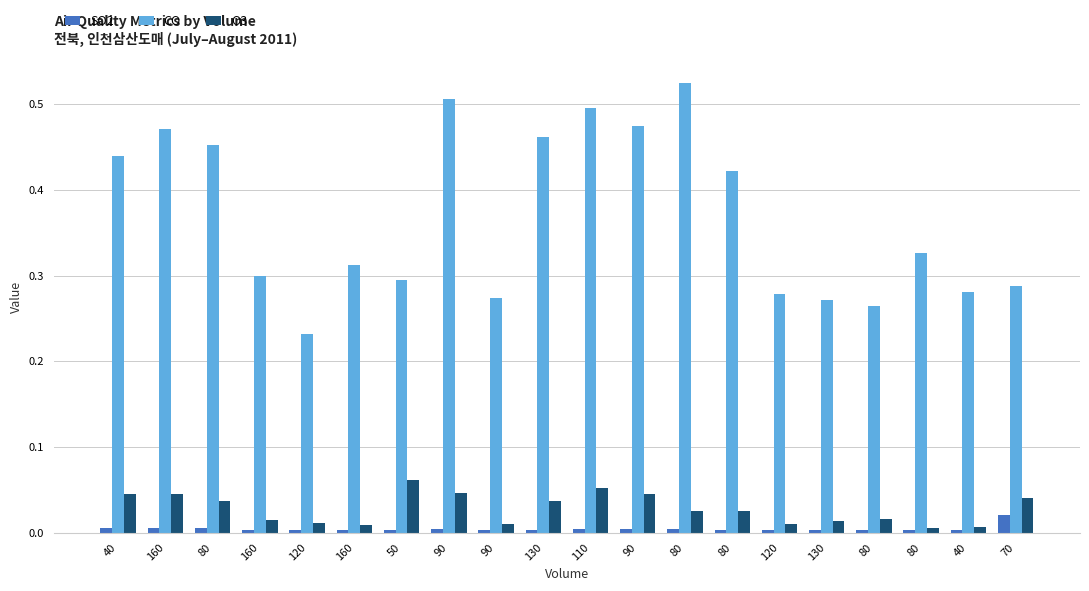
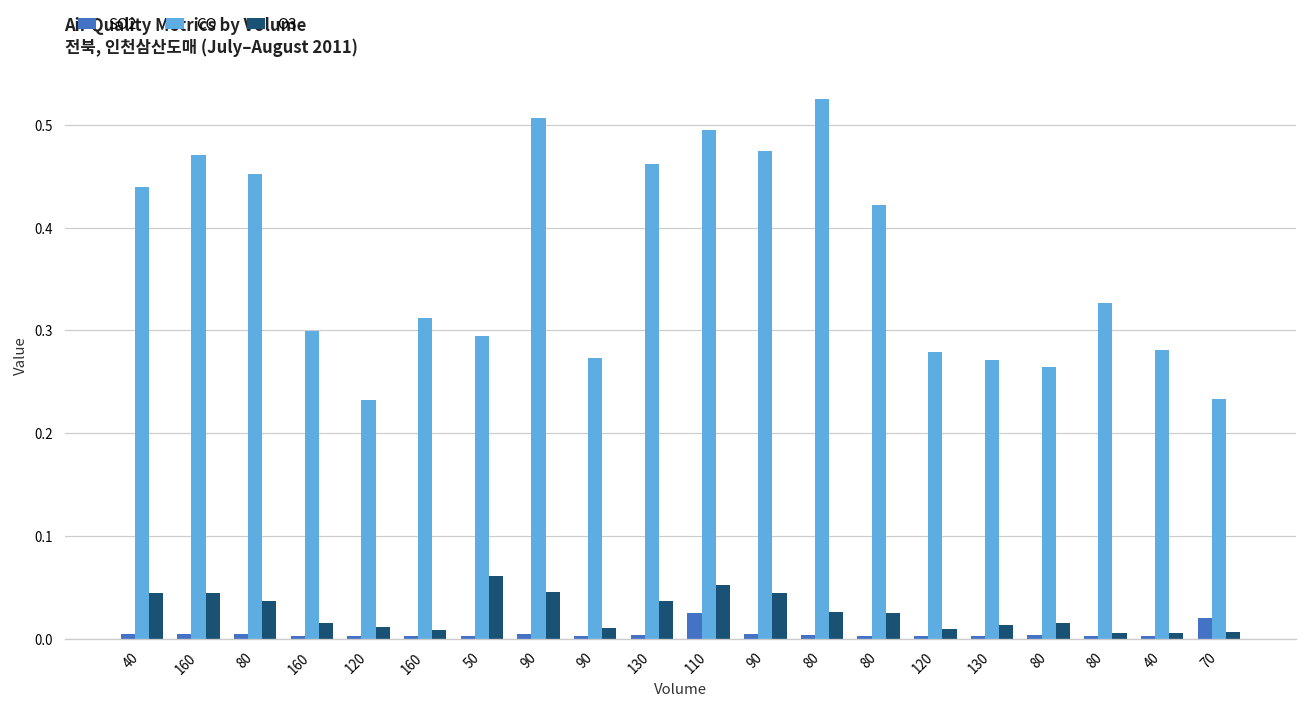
SO2, 110: 0.00 -> 0.02
CO, 70: 0.29 -> 0.23
O3, 70: 0.04 -> 0.01
